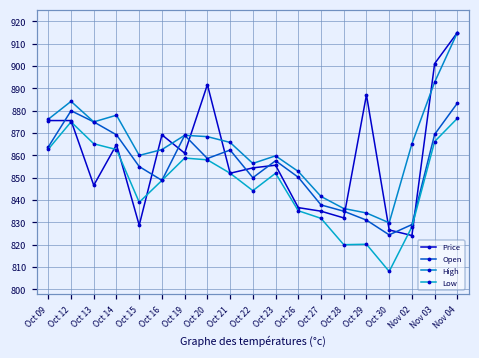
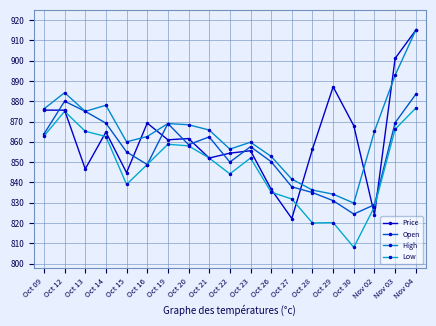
Price, Oct 15: 829 -> 845
Price, Oct 20: 892 -> 862
Price, Oct 27: 835 -> 822
Price, Oct 28: 832 -> 856
Price, Oct 30: 827 -> 868
